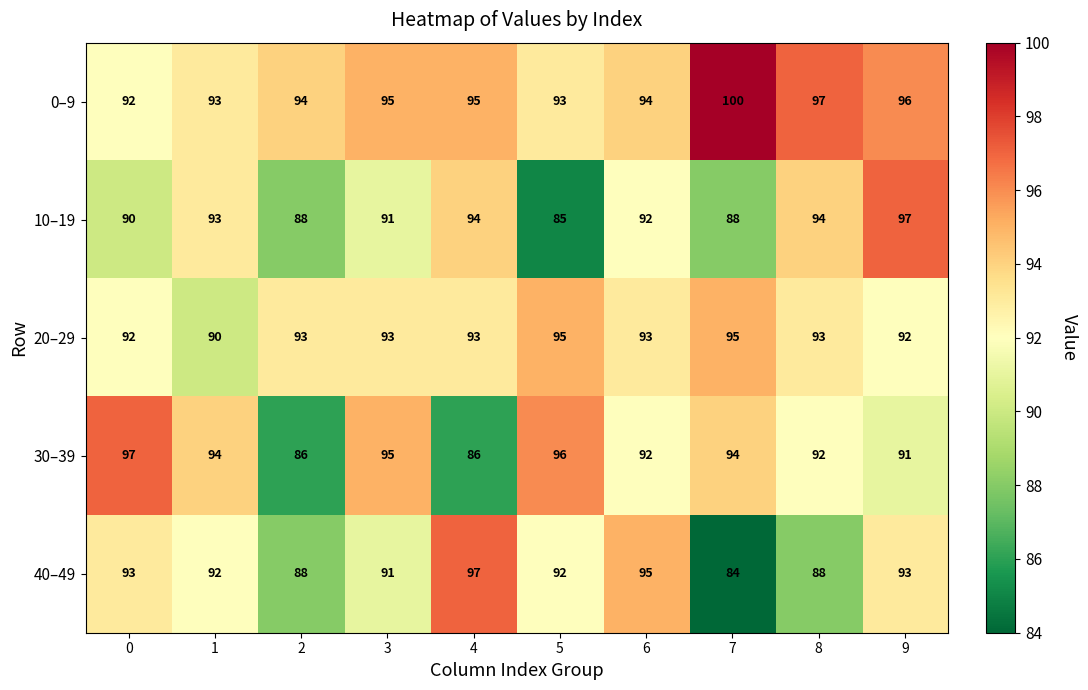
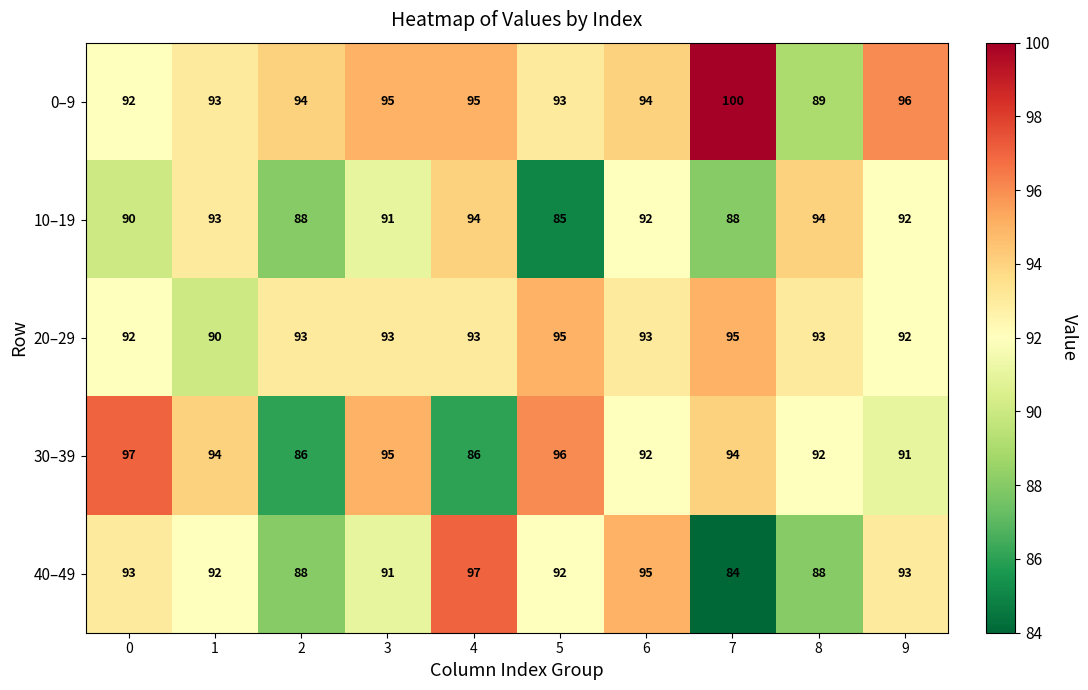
0–9, 8: 97 -> 89
10–19, 9: 97 -> 92
